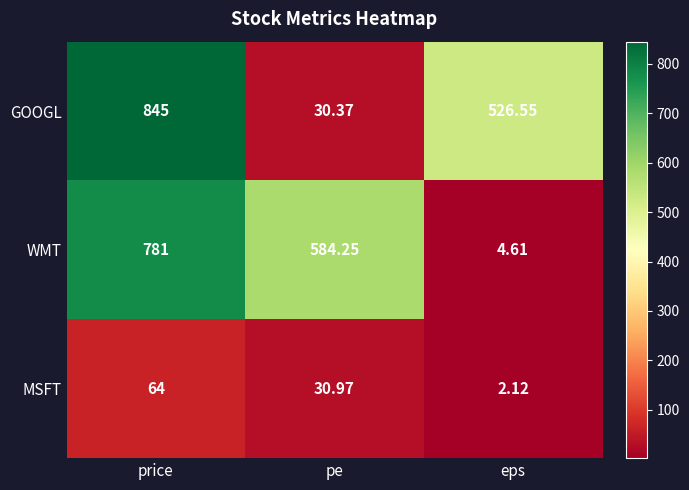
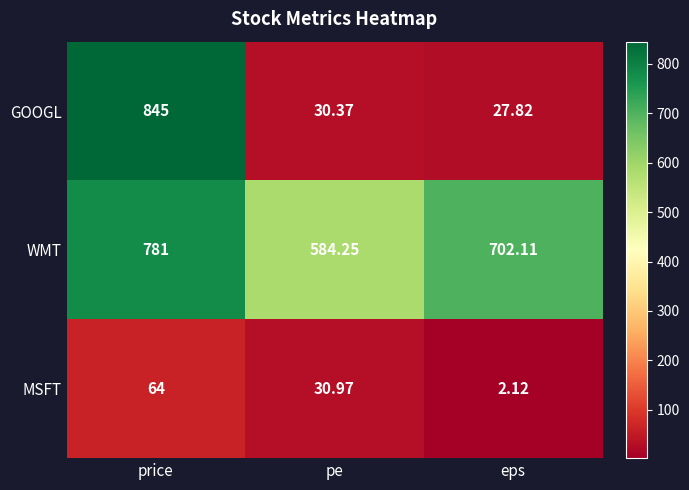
GOOGL, eps: 526.55 -> 27.82
WMT, eps: 4.61 -> 702.11
